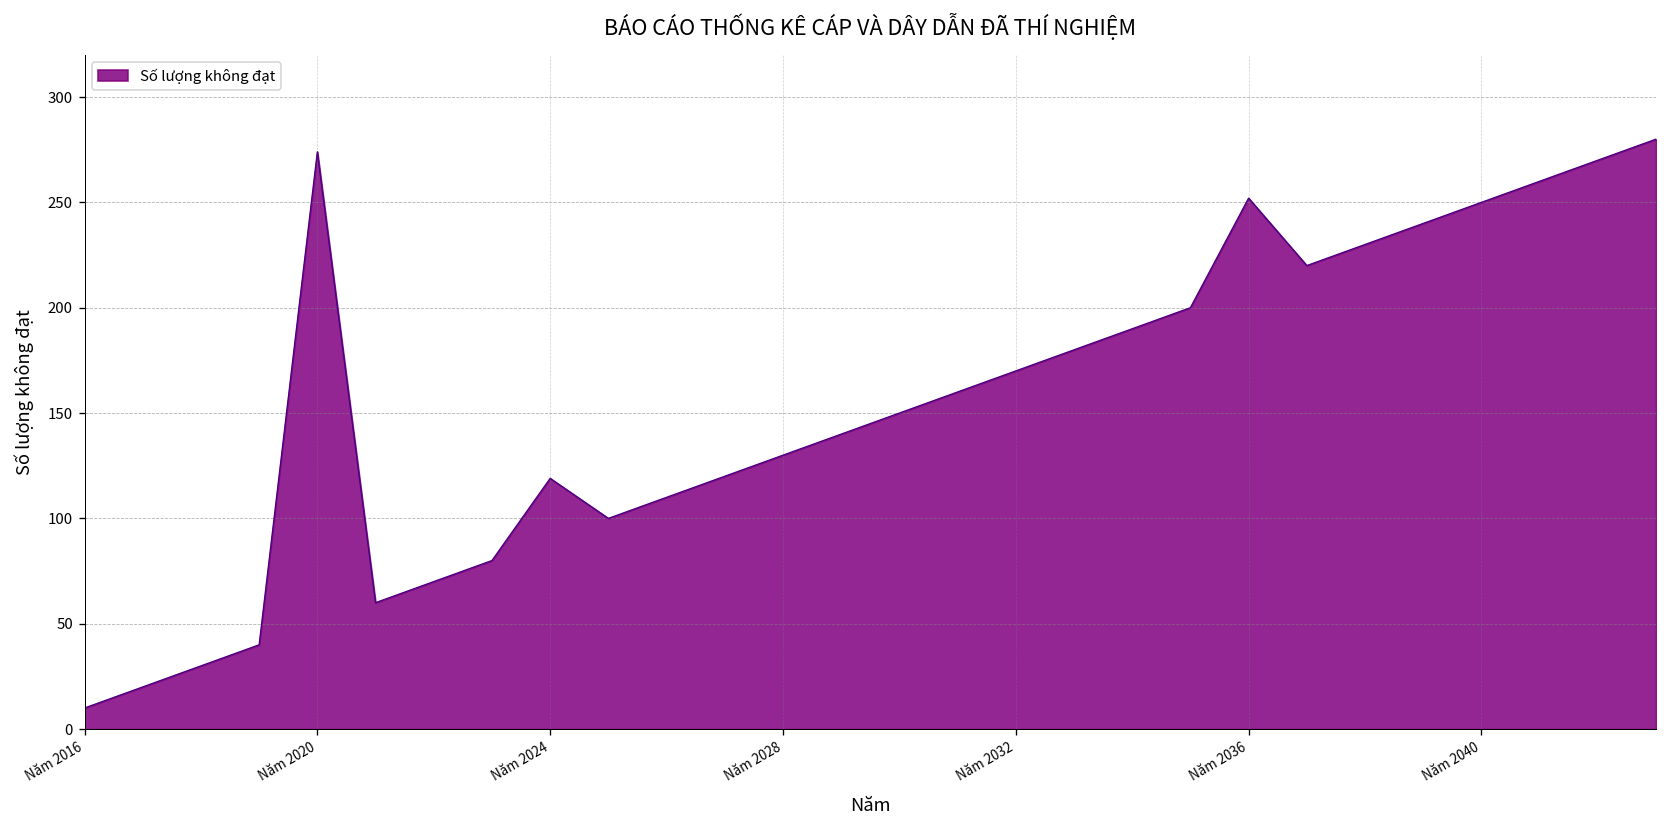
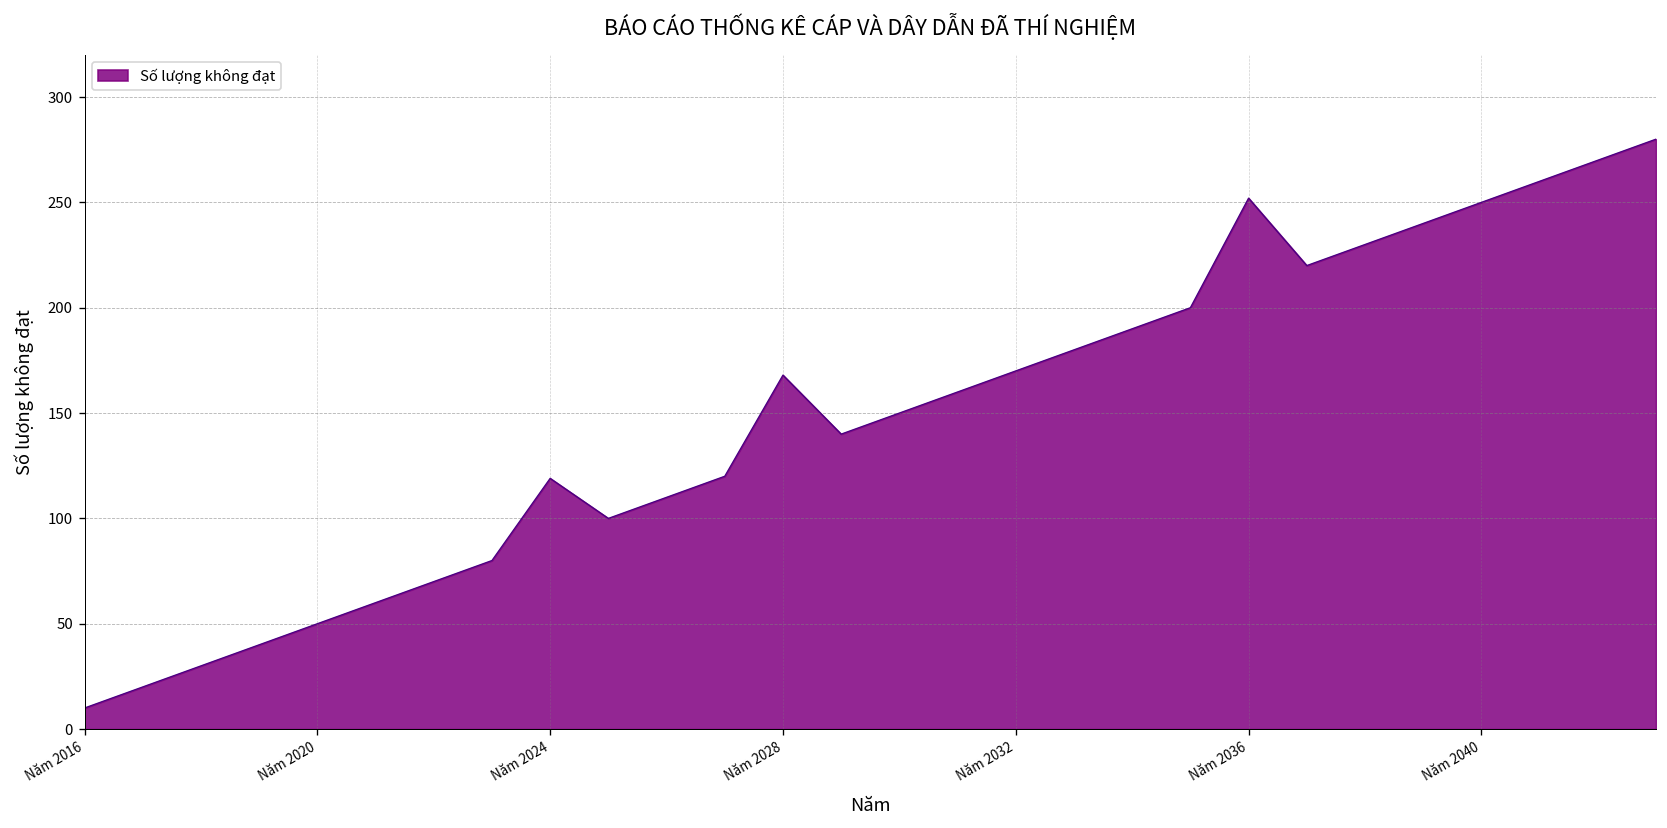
Năm 2020: 274 -> 50
Năm 2028: 130 -> 168
